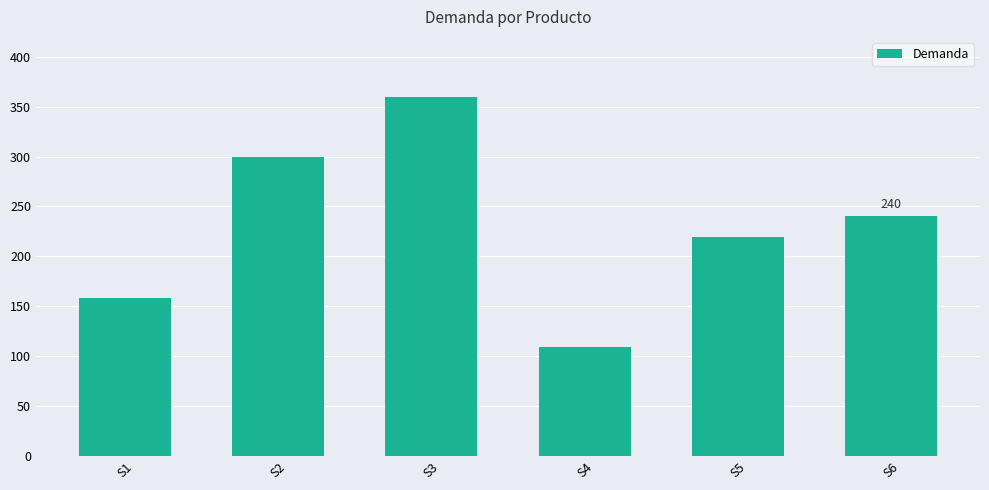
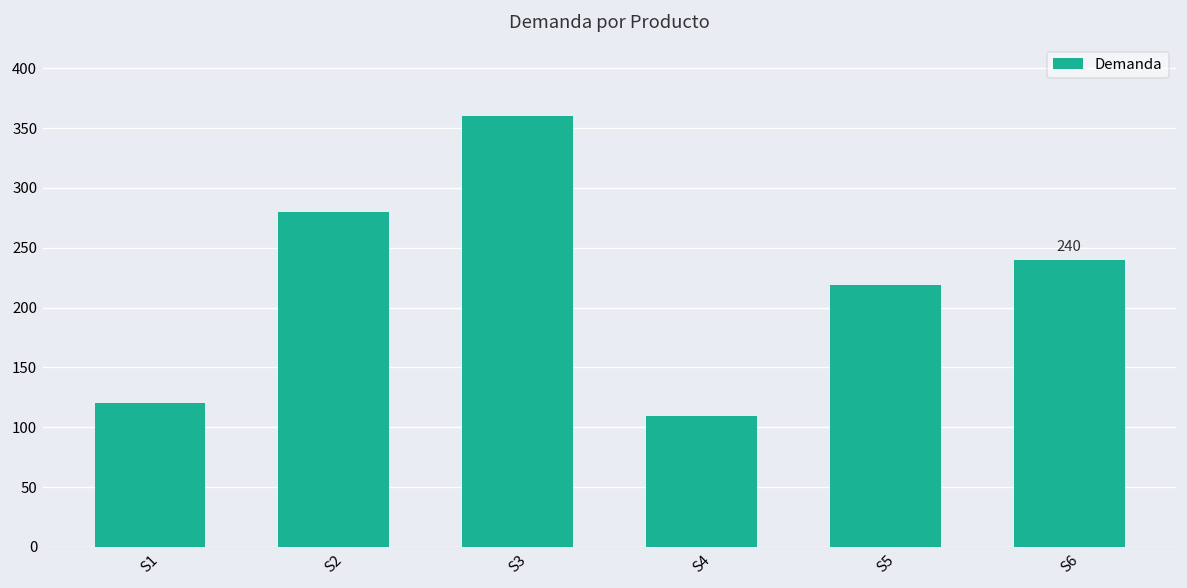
S1: 160 -> 120
S2: 300 -> 280
